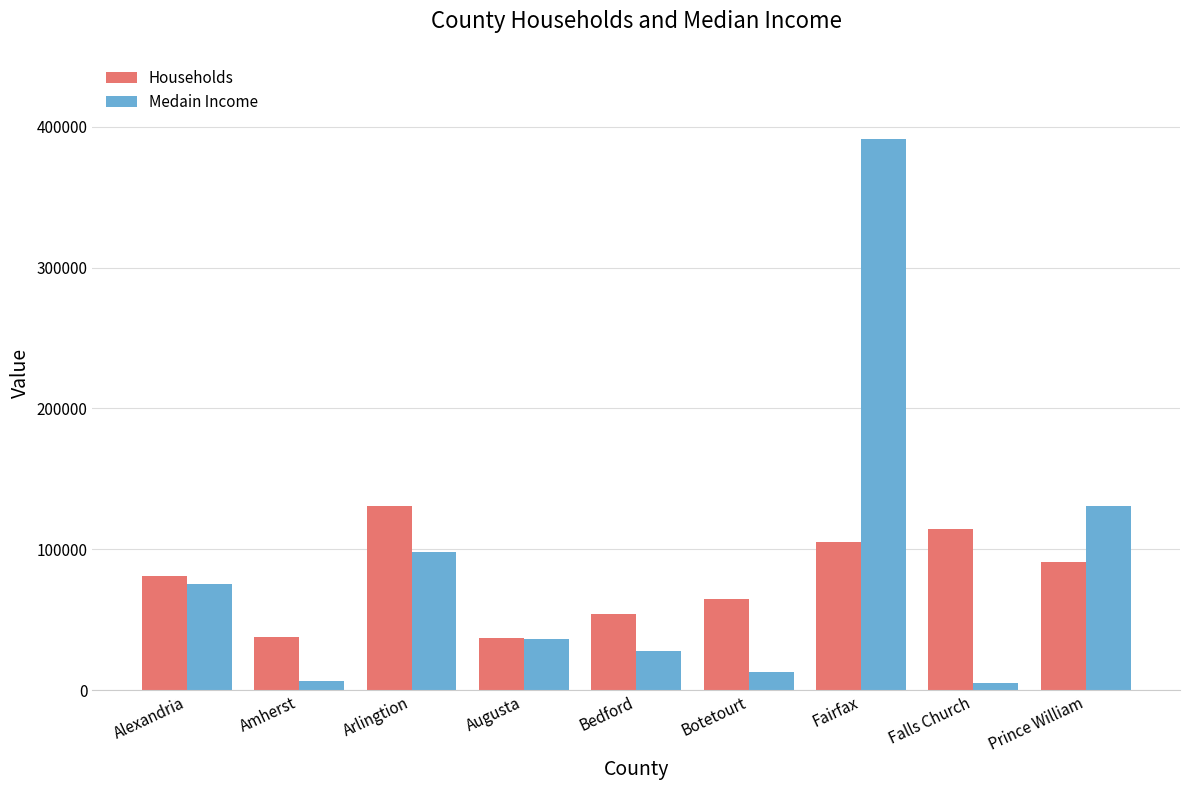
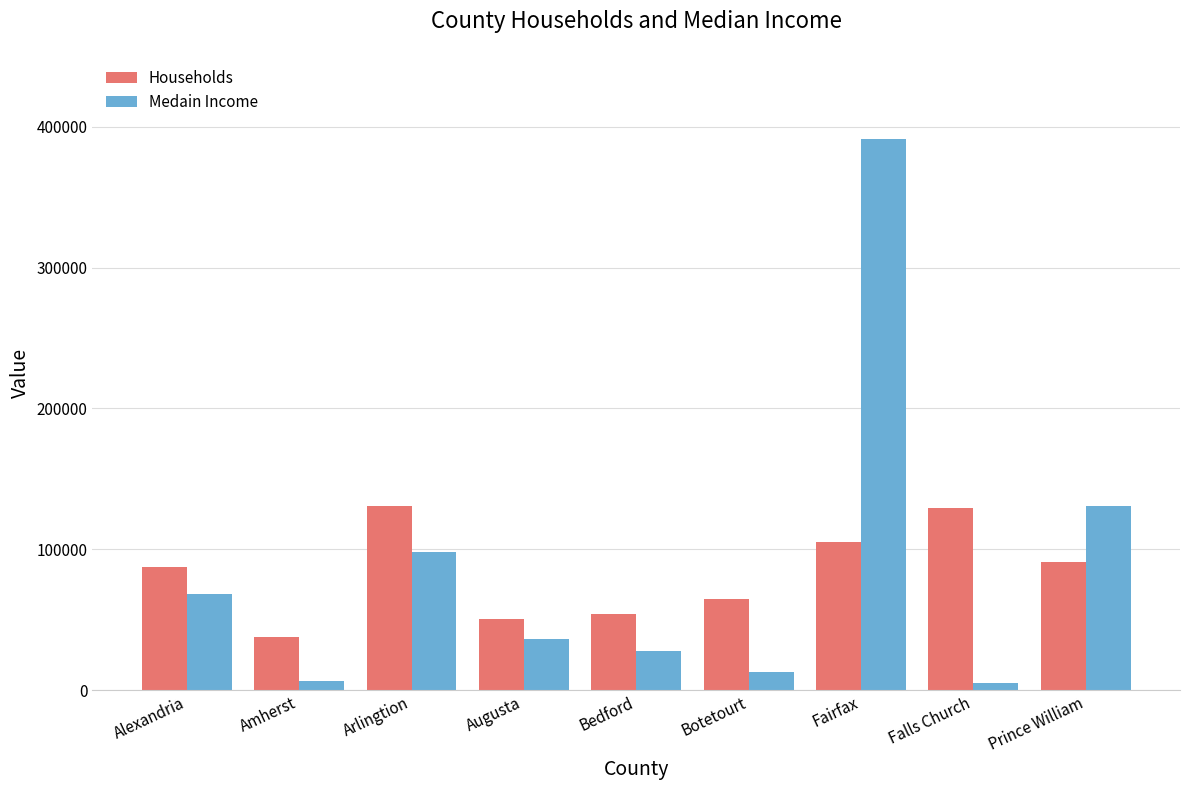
Households, Alexandria: 81000 -> 87000
Medain Income, Alexandria: 75000 -> 68000
Households, Augusta: 37000 -> 51000
Households, Falls Church: 114000 -> 130000
